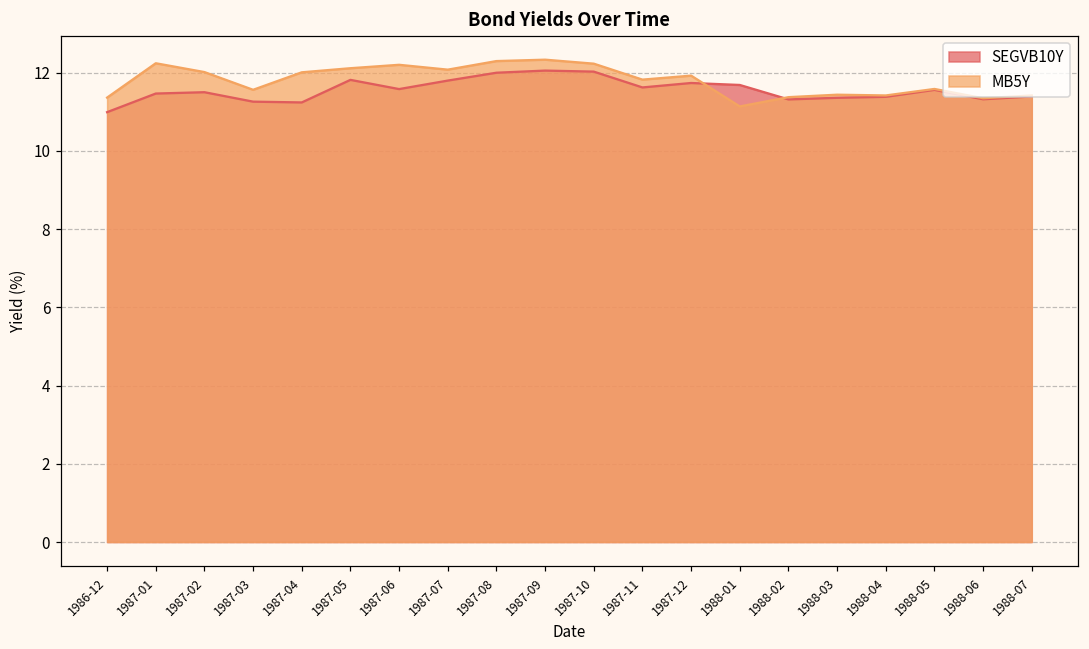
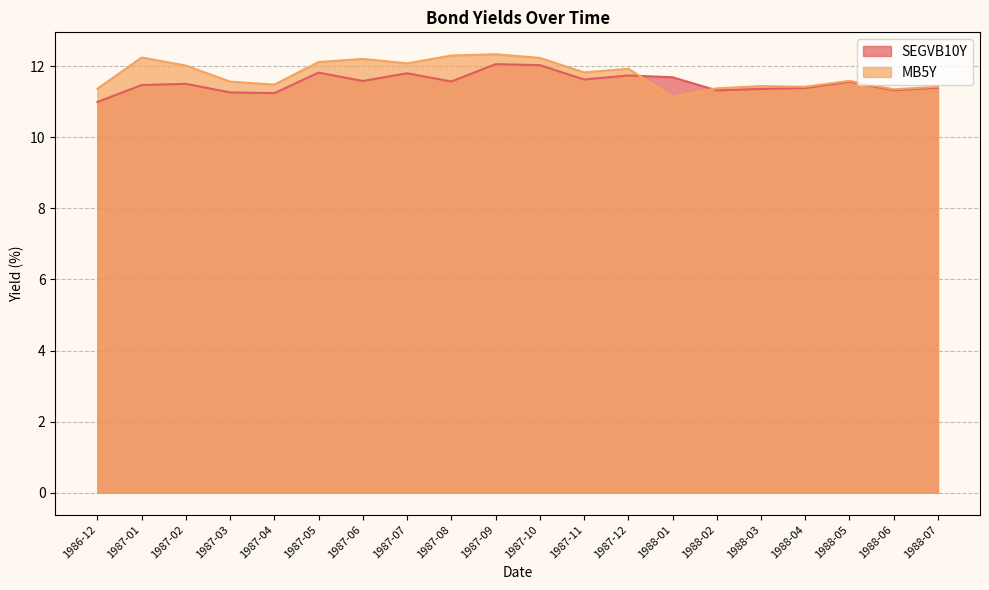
MB5Y, 1987-04: 12.0 -> 11.5
SEGVB10Y, 1987-08: 12.0 -> 11.6
